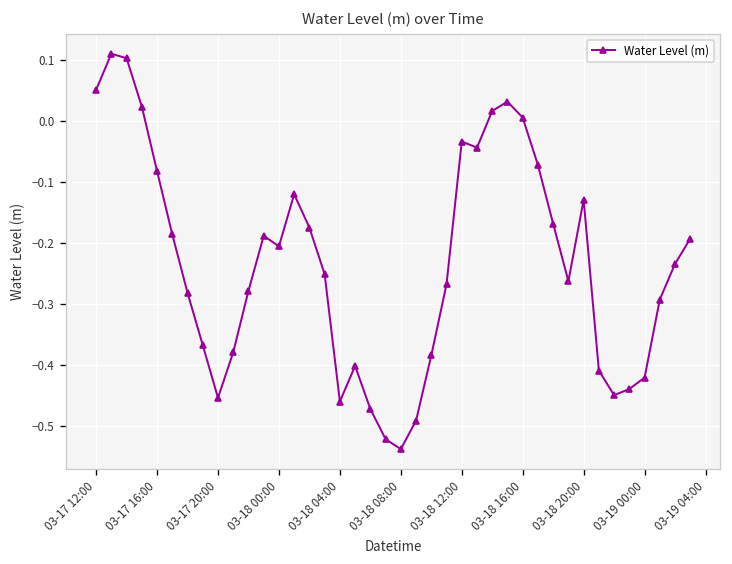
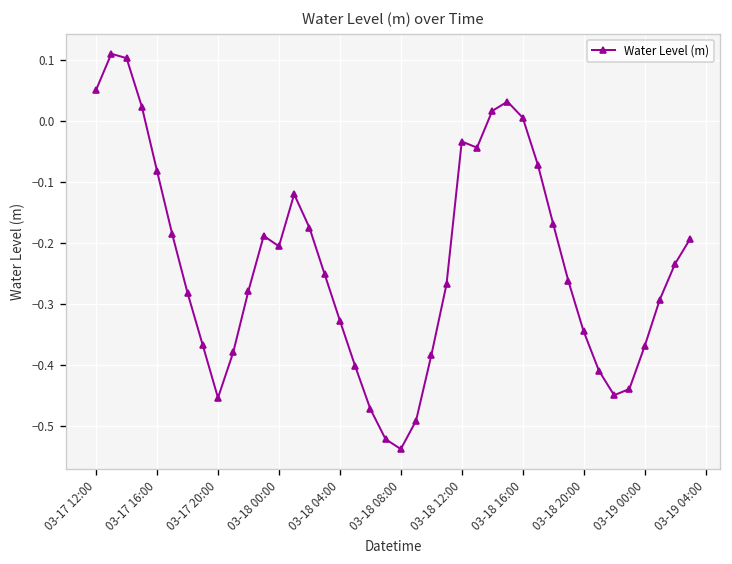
03-18 04:00: -0.46 -> -0.33
03-18 20:00: -0.13 -> -0.34
03-19 00:00: -0.42 -> -0.37
